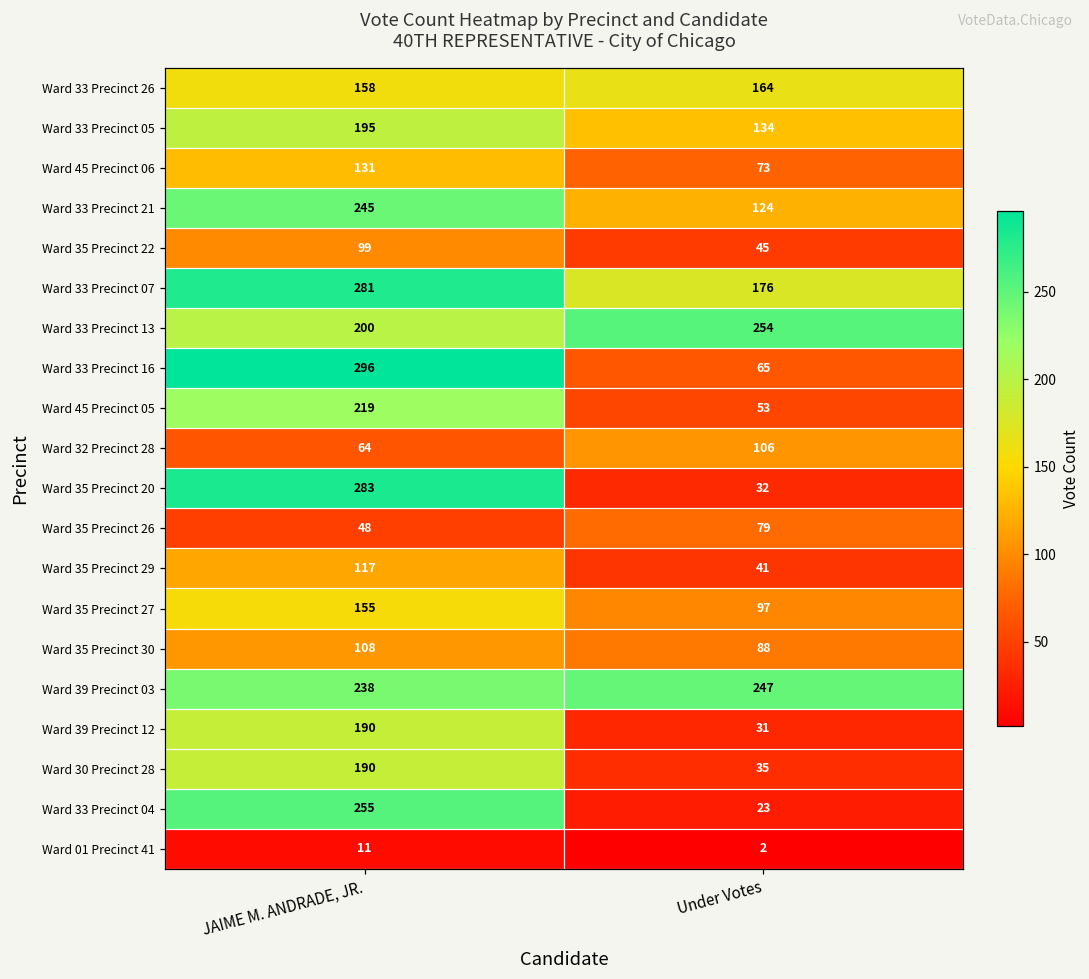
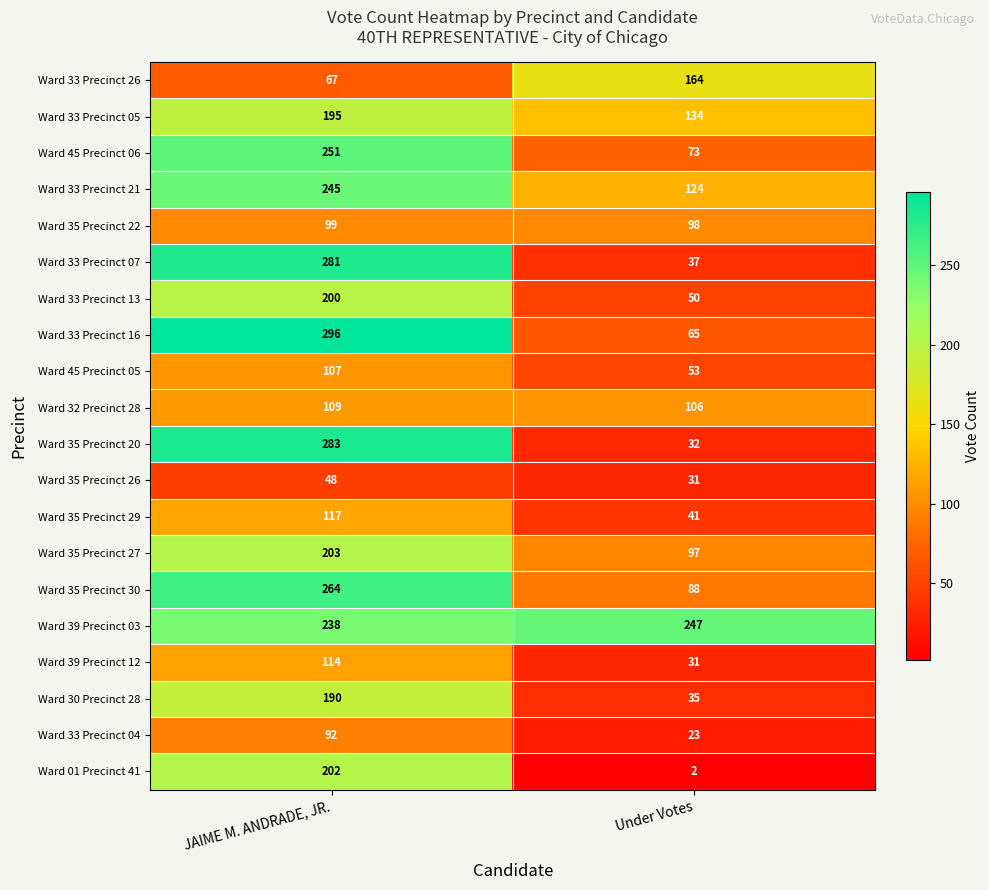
Ward 33 Precinct 26, JAIME M. ANDRADE, JR.: 158 -> 67
Ward 45 Precinct 06, JAIME M. ANDRADE, JR.: 131 -> 251
Ward 35 Precinct 22, Under Votes: 45 -> 98
Ward 33 Precinct 07, Under Votes: 176 -> 37
Ward 33 Precinct 13, Under Votes: 254 -> 50
Ward 45 Precinct 05, JAIME M. ANDRADE, JR.: 219 -> 107
Ward 32 Precinct 28, JAIME M. ANDRADE, JR.: 64 -> 109
Ward 35 Precinct 26, Under Votes: 79 -> 31
Ward 35 Precinct 27, JAIME M. ANDRADE, JR.: 155 -> 203
Ward 35 Precinct 30, JAIME M. ANDRADE, JR.: 108 -> 264
Ward 39 Precinct 12, JAIME M. ANDRADE, JR.: 190 -> 114
Ward 33 Precinct 04, JAIME M. ANDRADE, JR.: 255 -> 92
Ward 01 Precinct 41, JAIME M. ANDRADE, JR.: 11 -> 202
